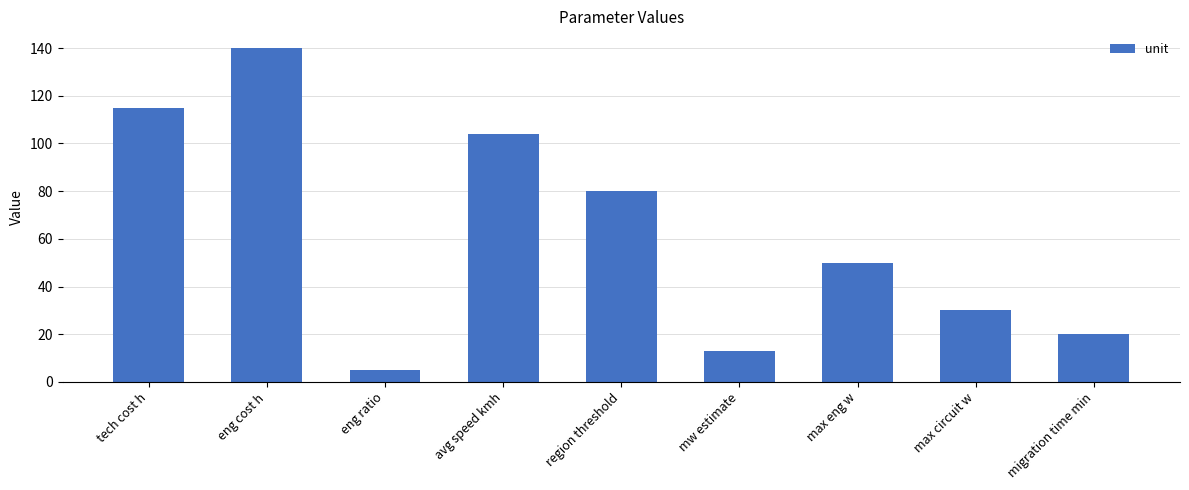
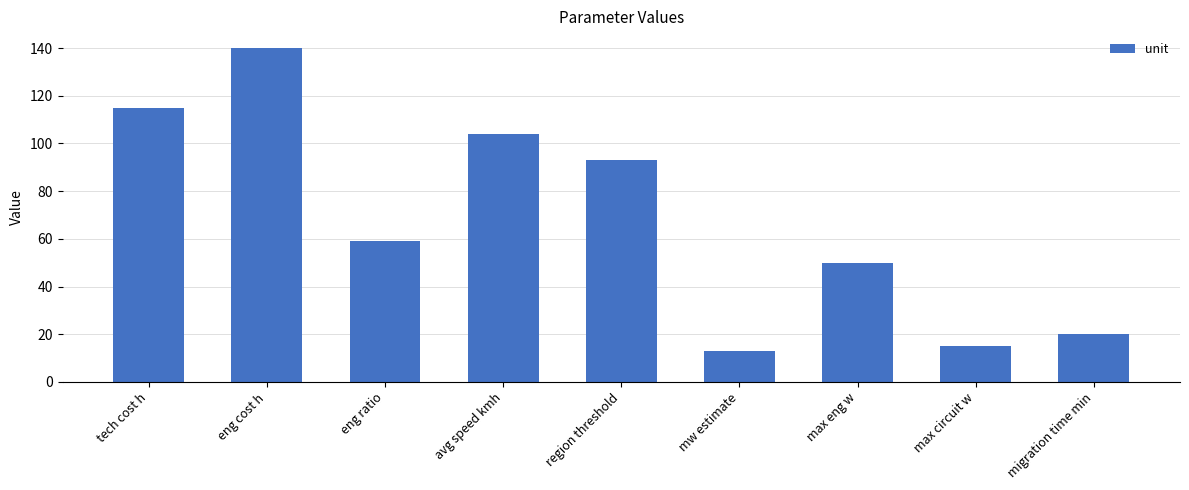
eng ratio: 5 -> 59
region threshold: 80 -> 93
max circuit w: 30 -> 15
